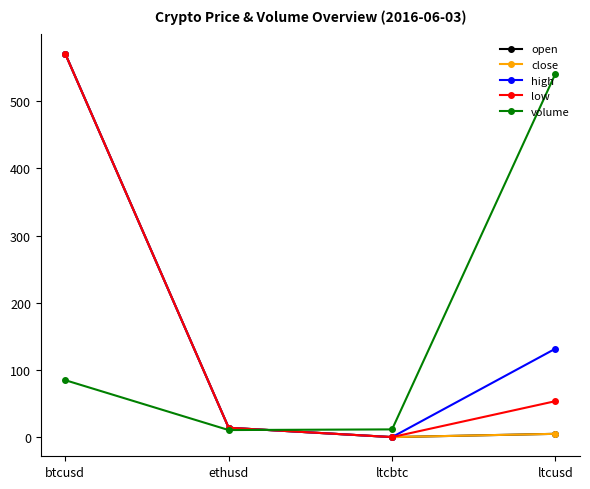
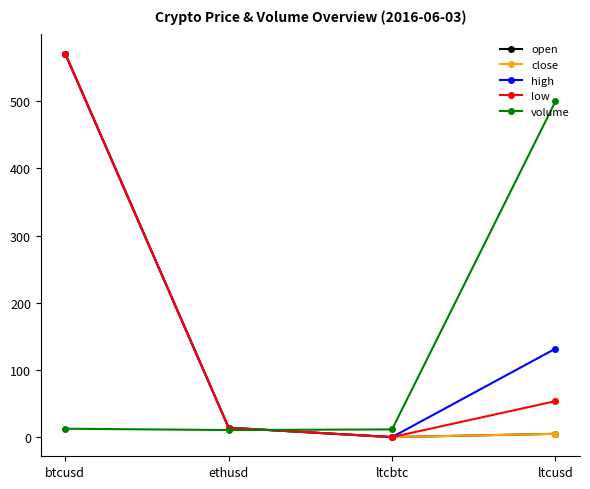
volume, btcusd: 80 -> 10
volume, ltcusd: 540 -> 500
